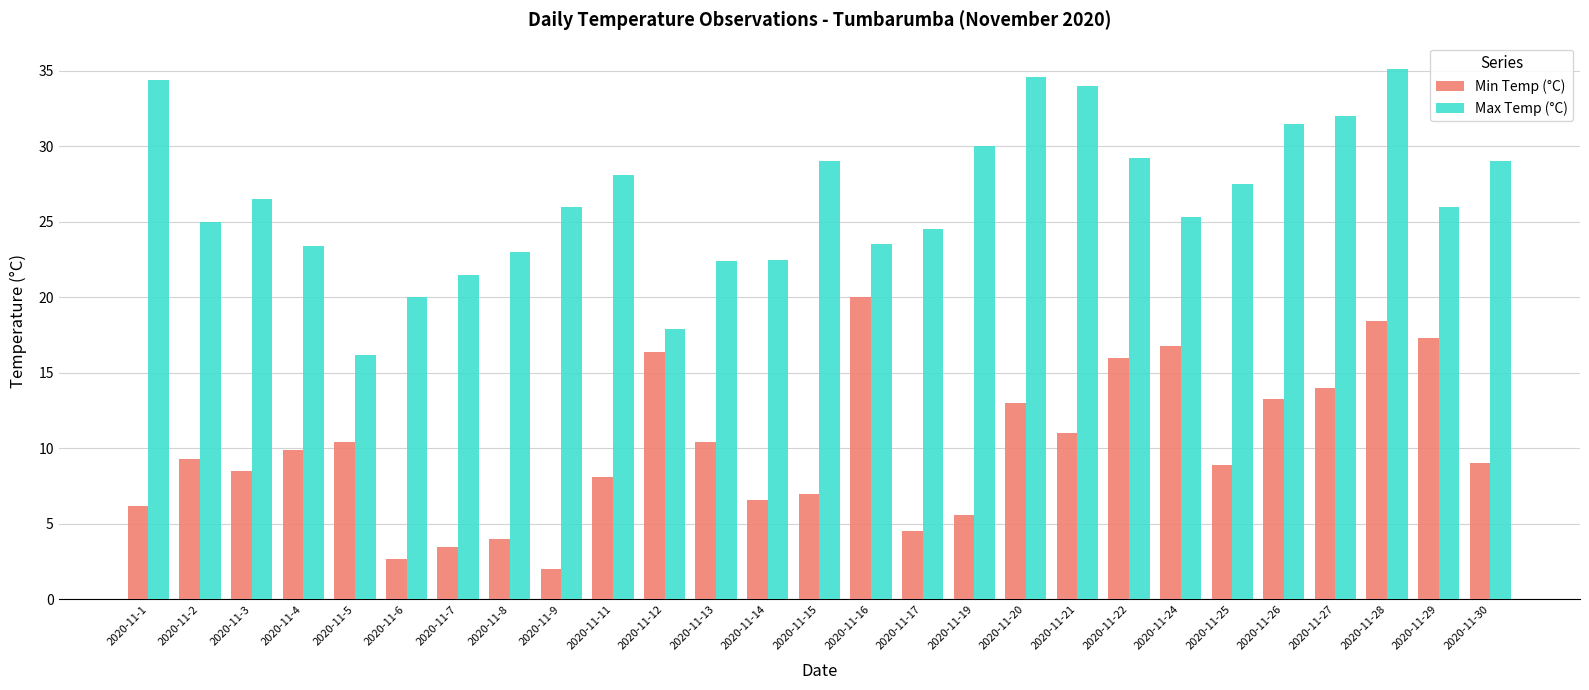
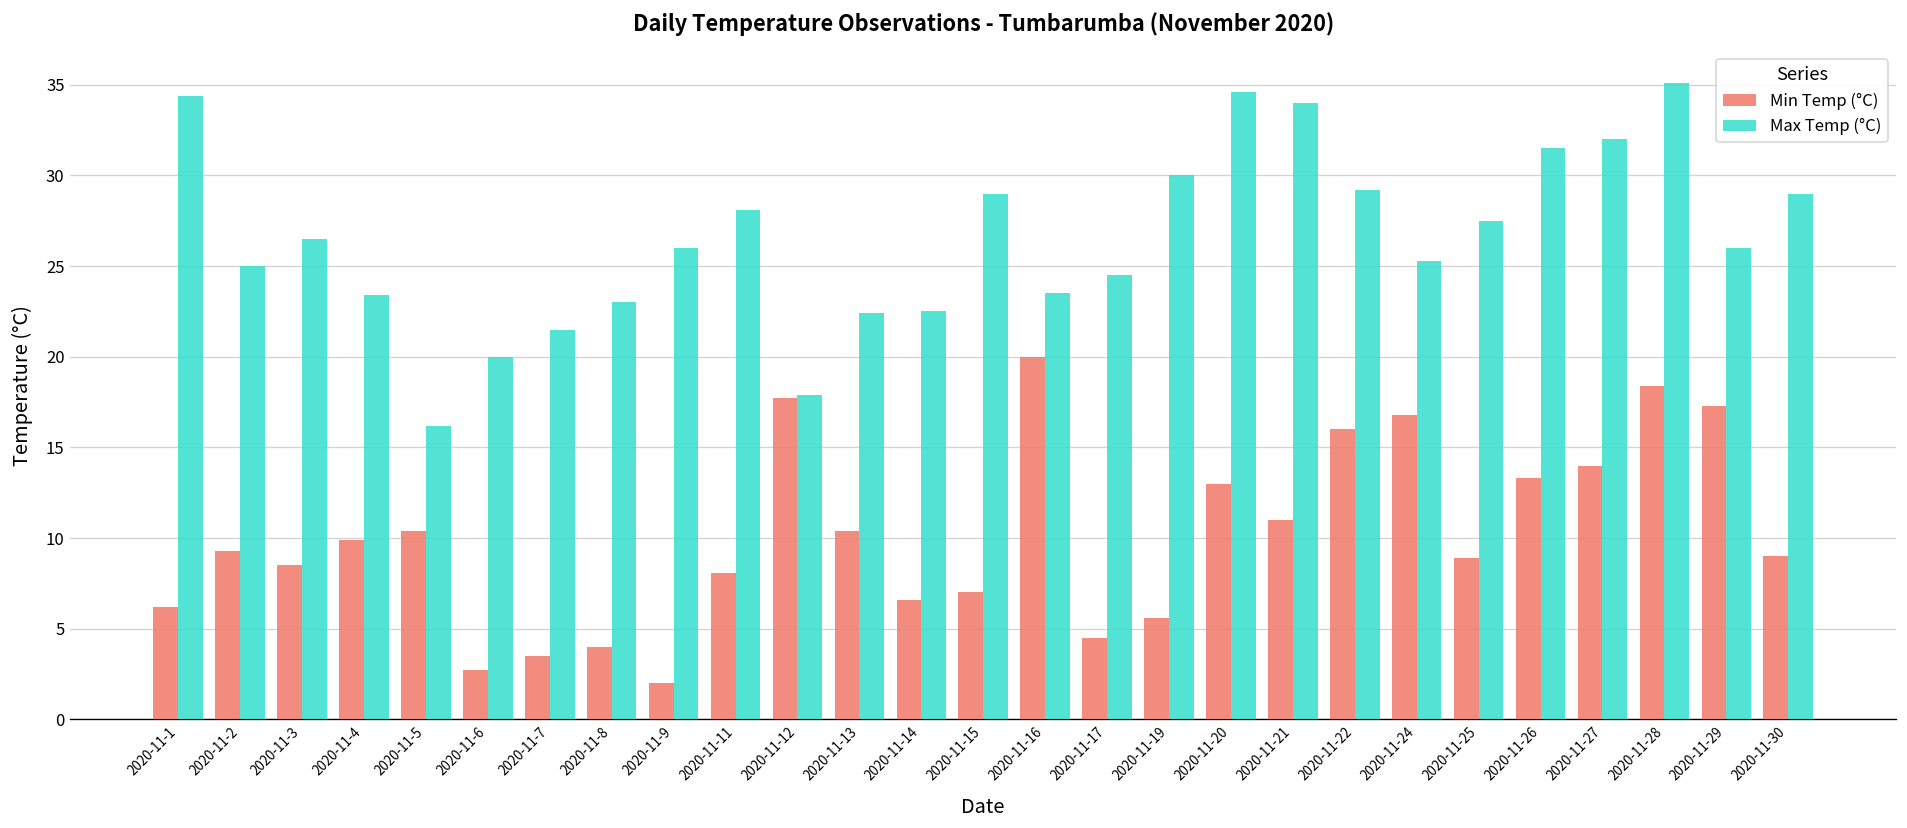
Min Temp (°C), 2020-11-12: 16.4 -> 17.7
